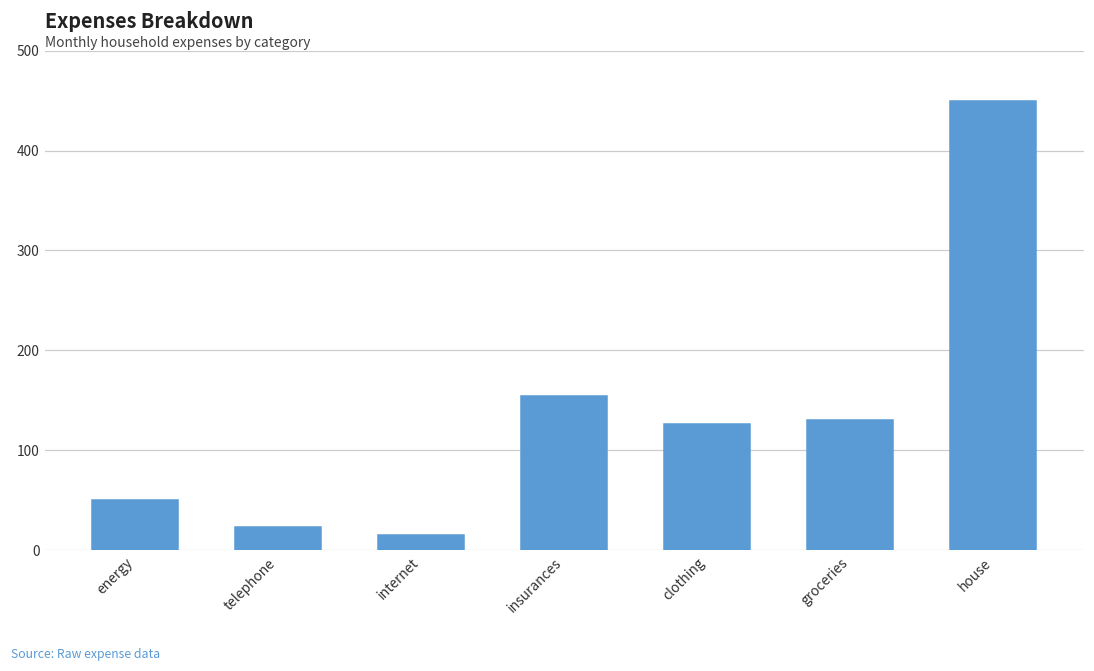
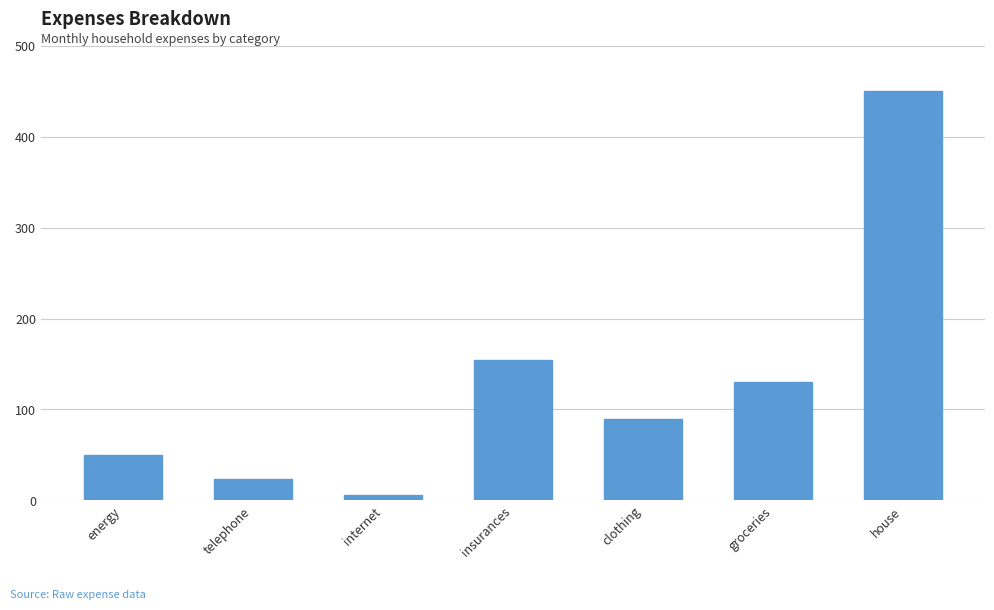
internet: 20 -> 10
clothing: 130 -> 90
